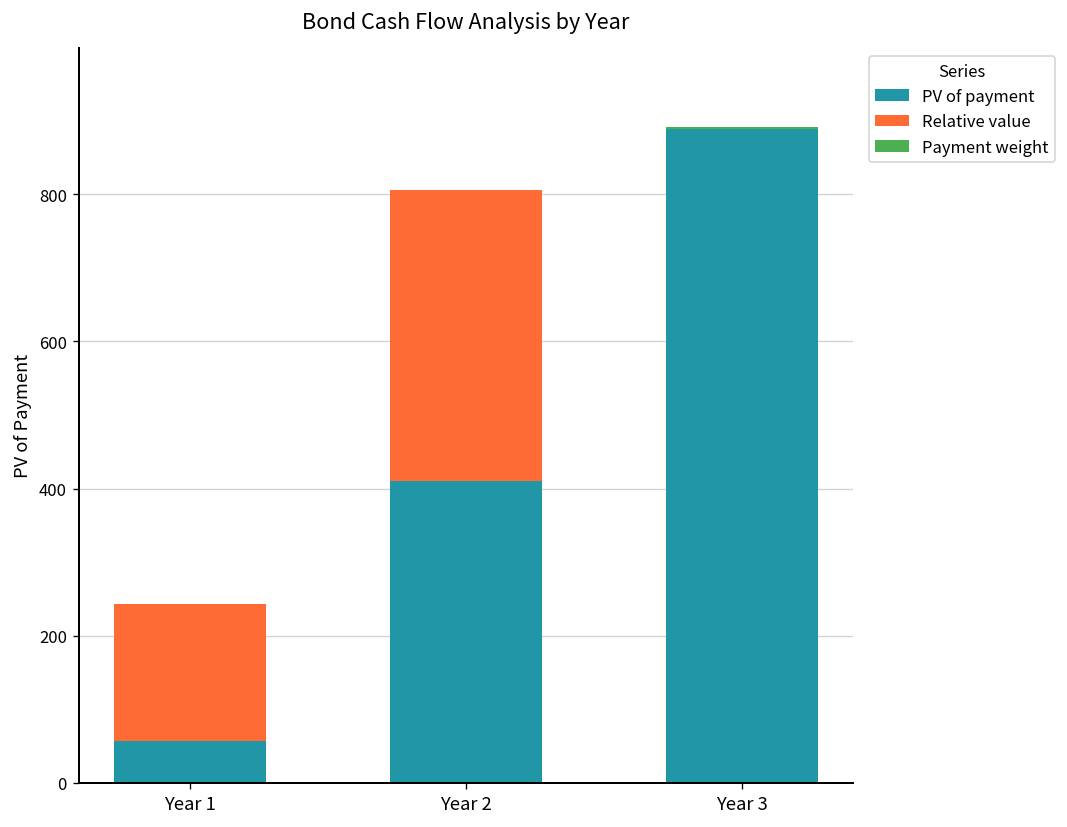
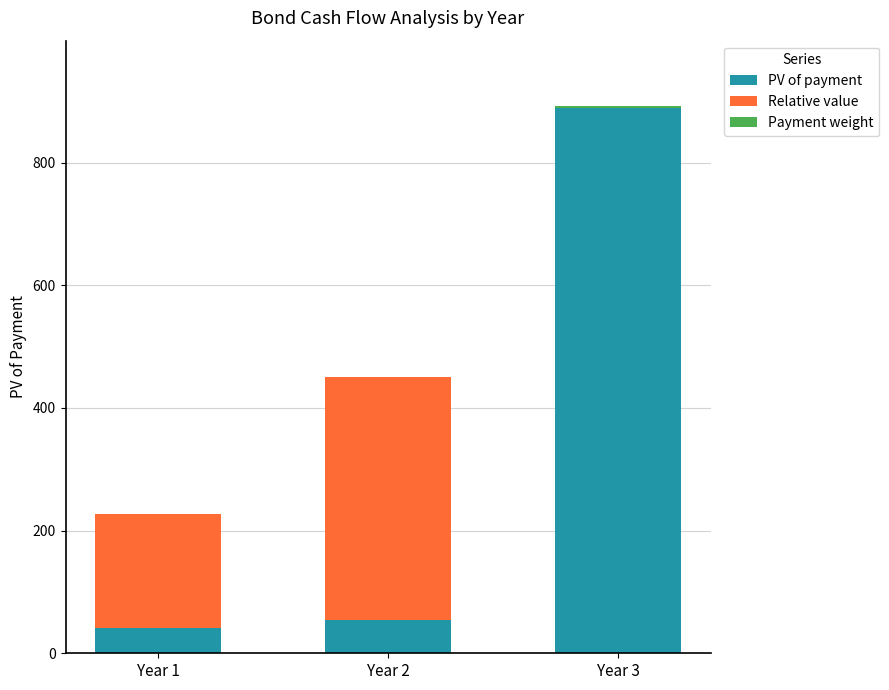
PV of payment, Year 1: 60 -> 40
PV of payment, Year 2: 410 -> 50
